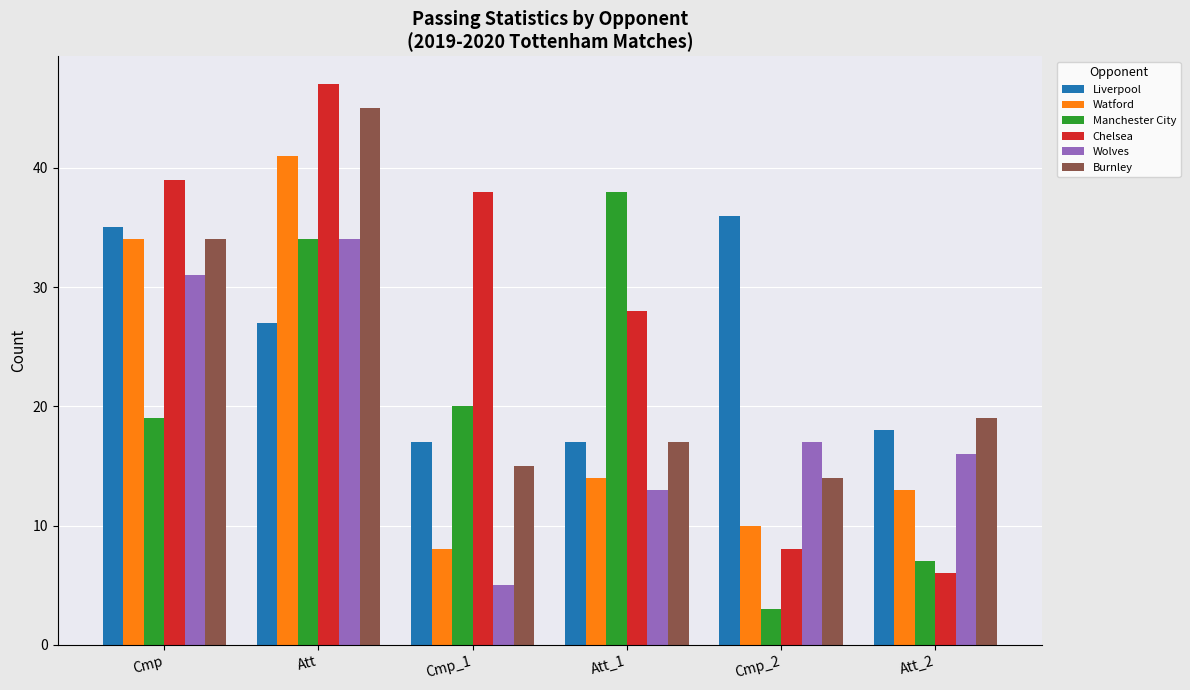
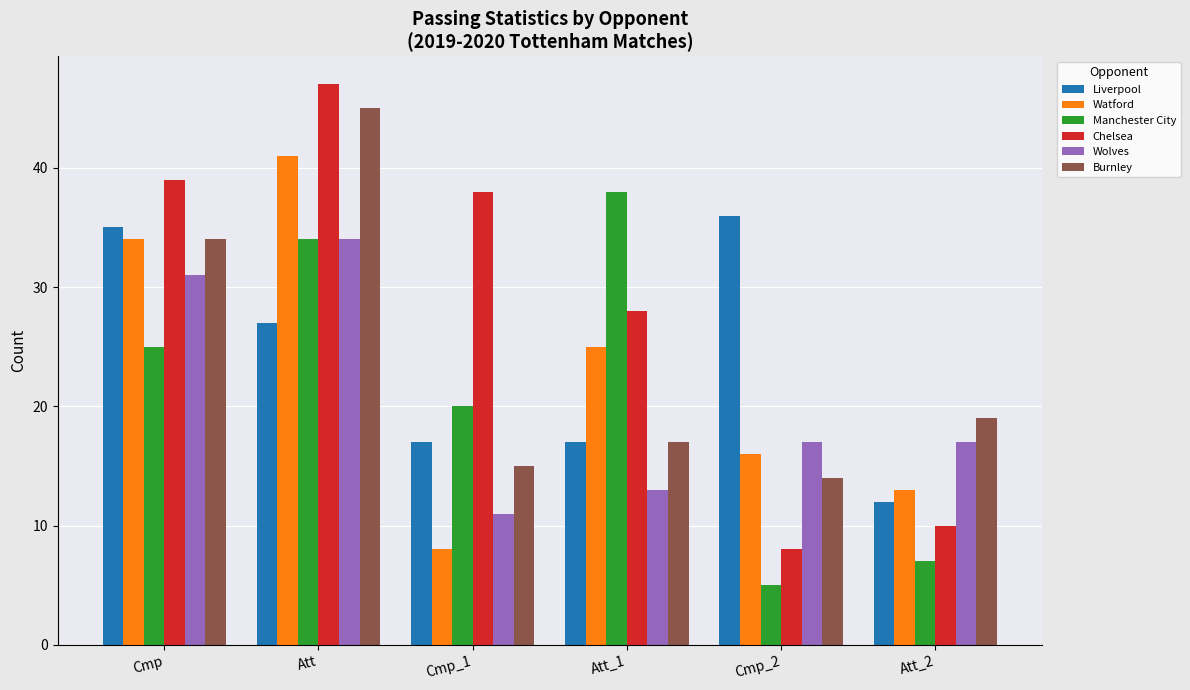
Manchester City, Cmp: 19 -> 25
Wolves, Cmp_1: 5 -> 11
Watford, Att_1: 14 -> 25
Watford, Cmp_2: 10 -> 16
Manchester City, Cmp_2: 3 -> 5
Liverpool, Att_2: 18 -> 12
Chelsea, Att_2: 6 -> 10
Wolves, Att_2: 16 -> 17
